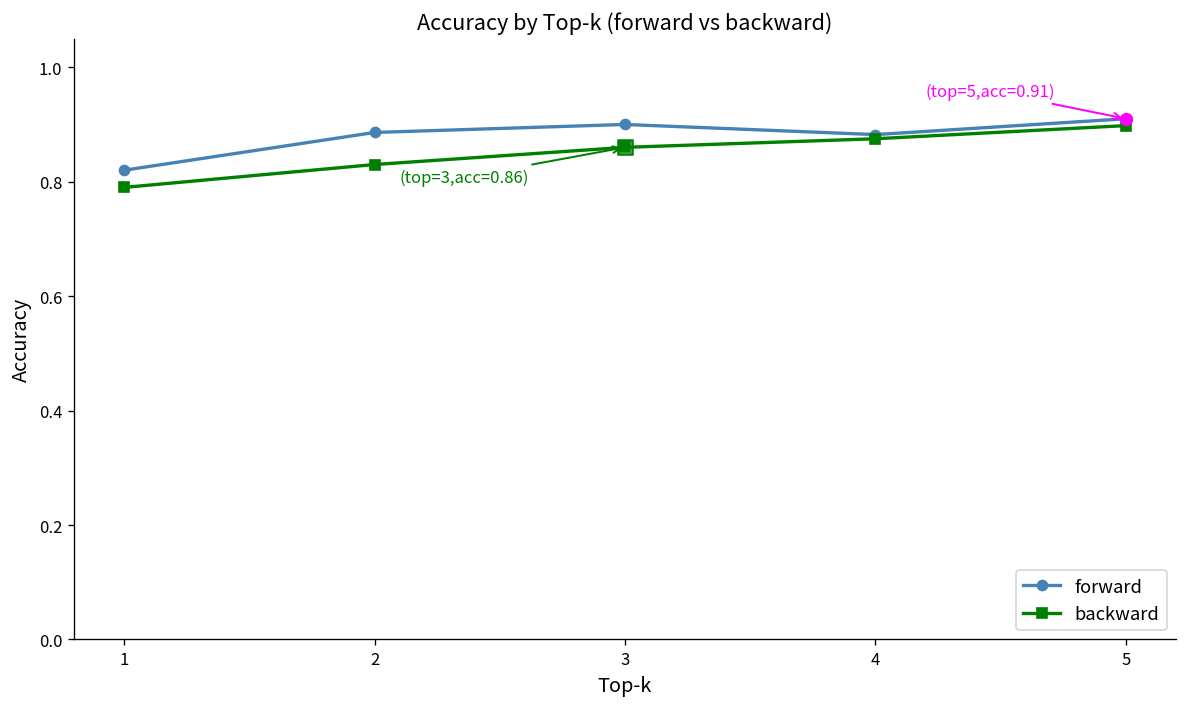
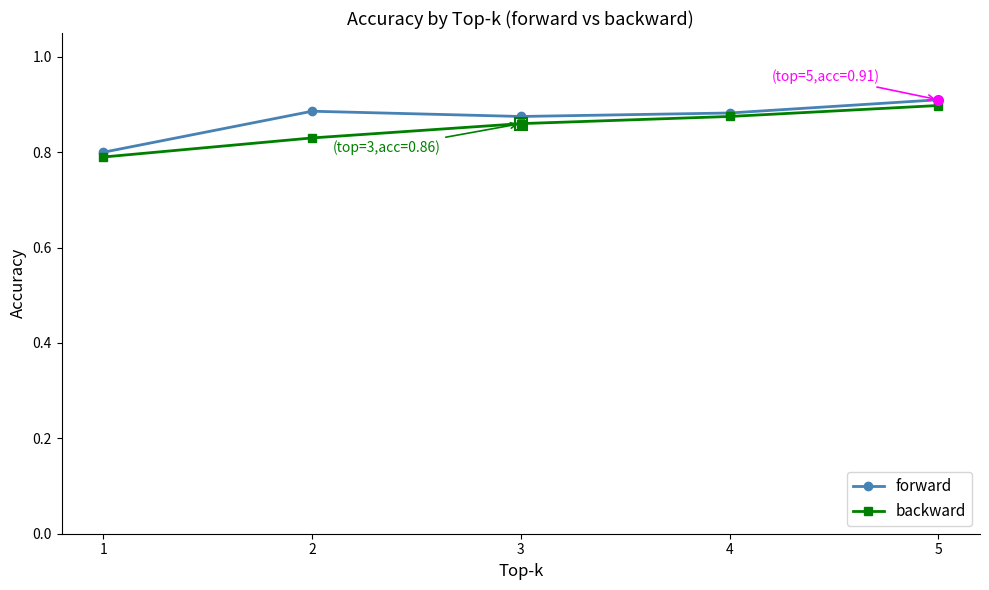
forward, 1: 0.82 -> 0.80
forward, 3: 0.90 -> 0.88
